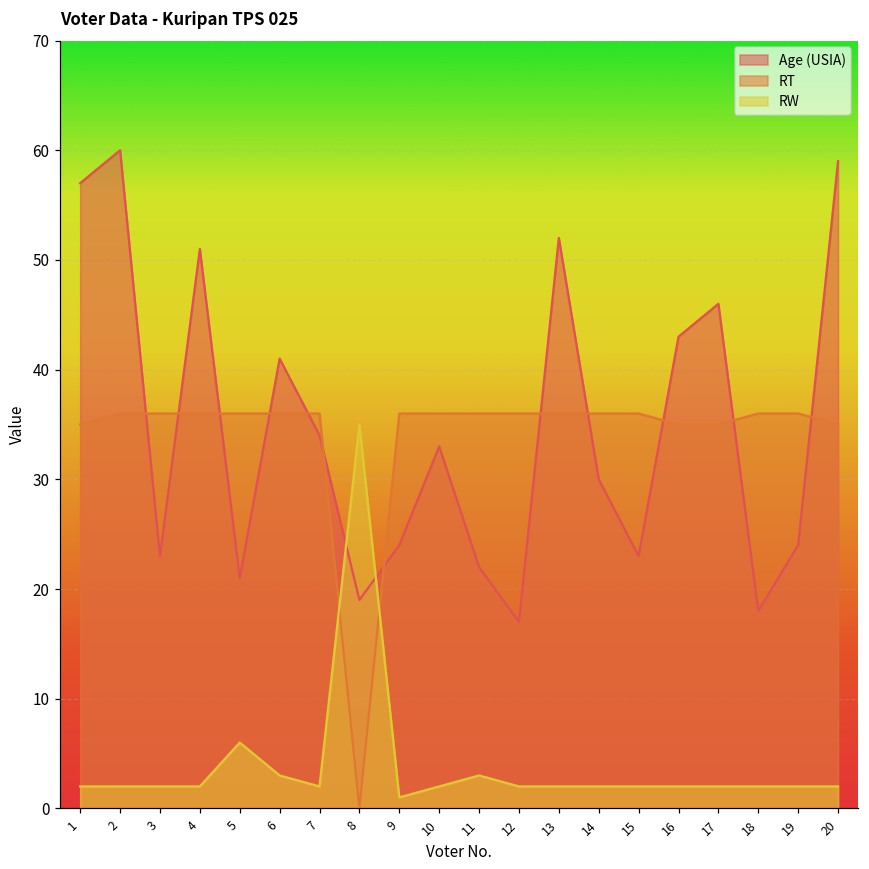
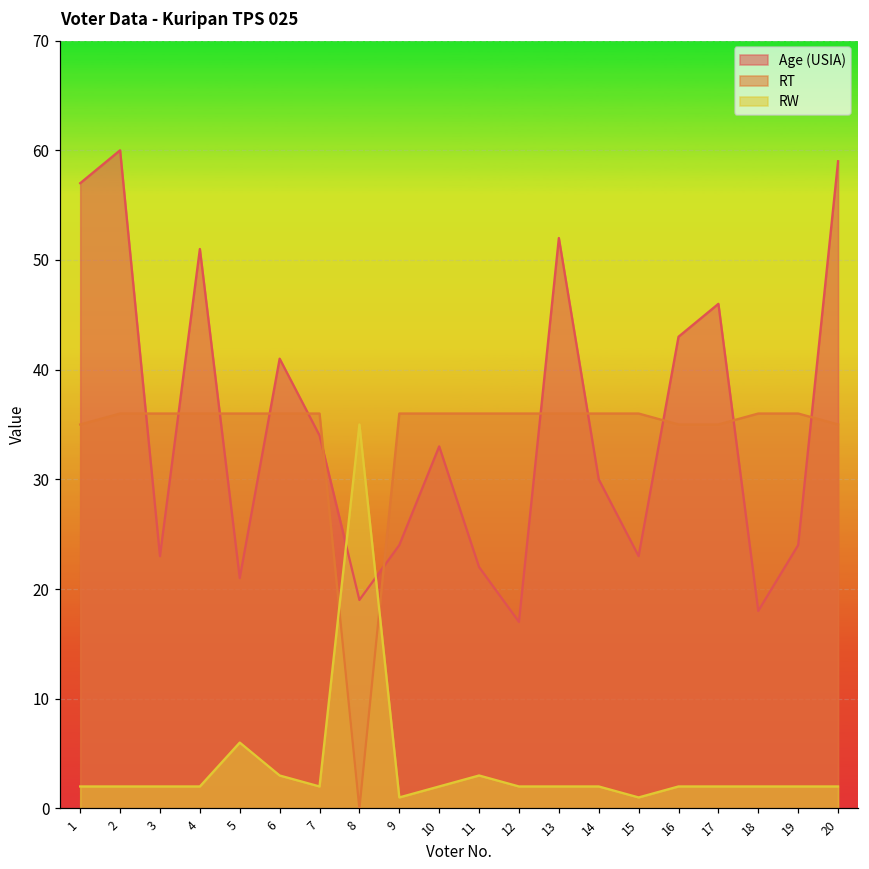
RW, 15: 2 -> 1
